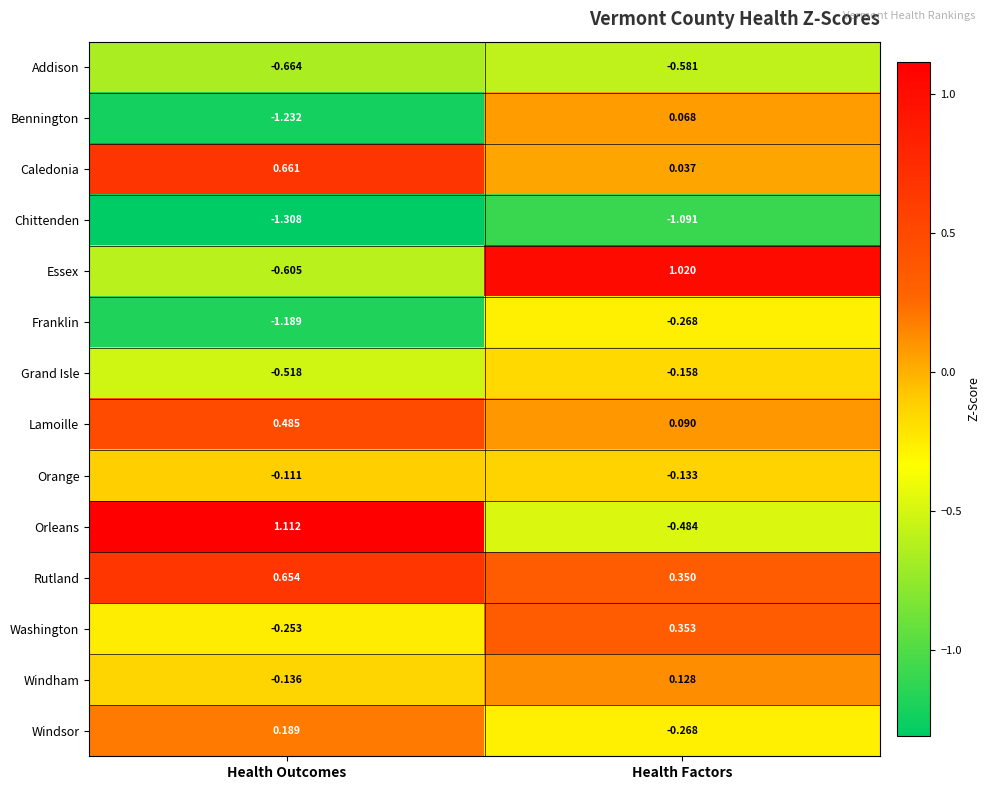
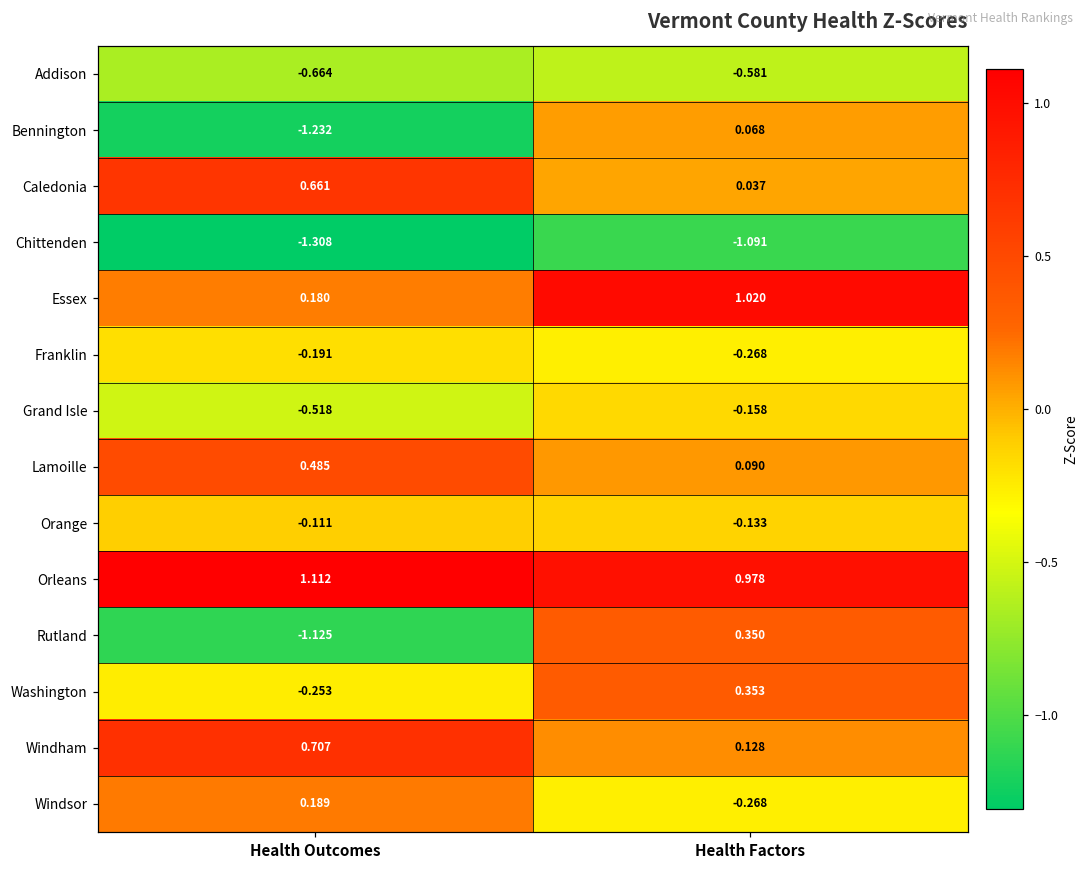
Essex, Health Outcomes: -0.605 -> 0.180
Franklin, Health Outcomes: -1.189 -> -0.191
Orleans, Health Factors: -0.484 -> 0.978
Rutland, Health Outcomes: 0.654 -> -1.125
Windham, Health Outcomes: -0.136 -> 0.707
